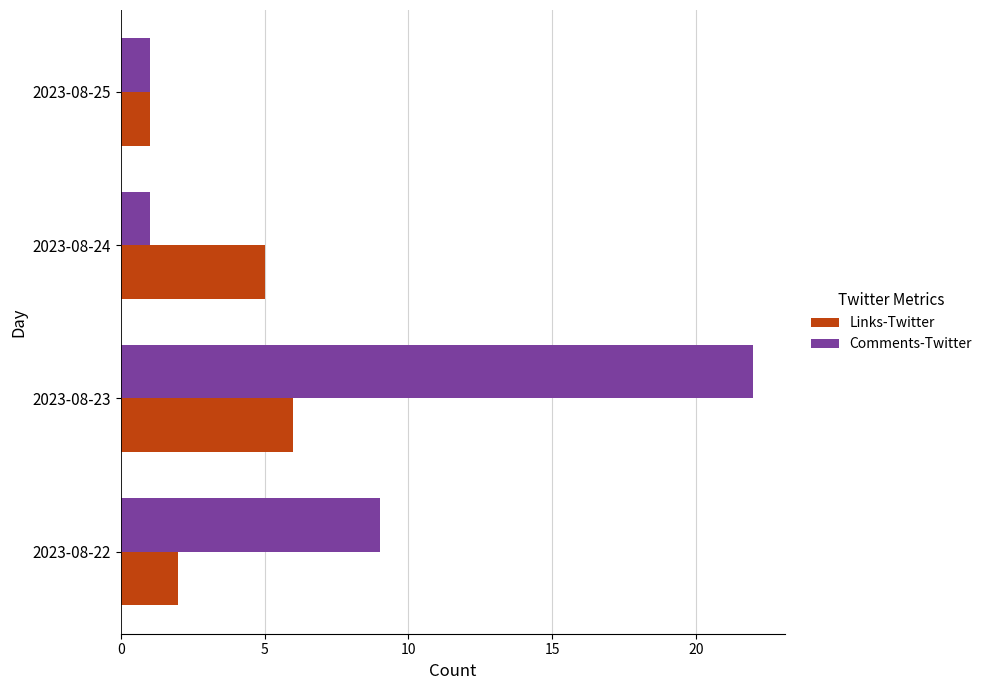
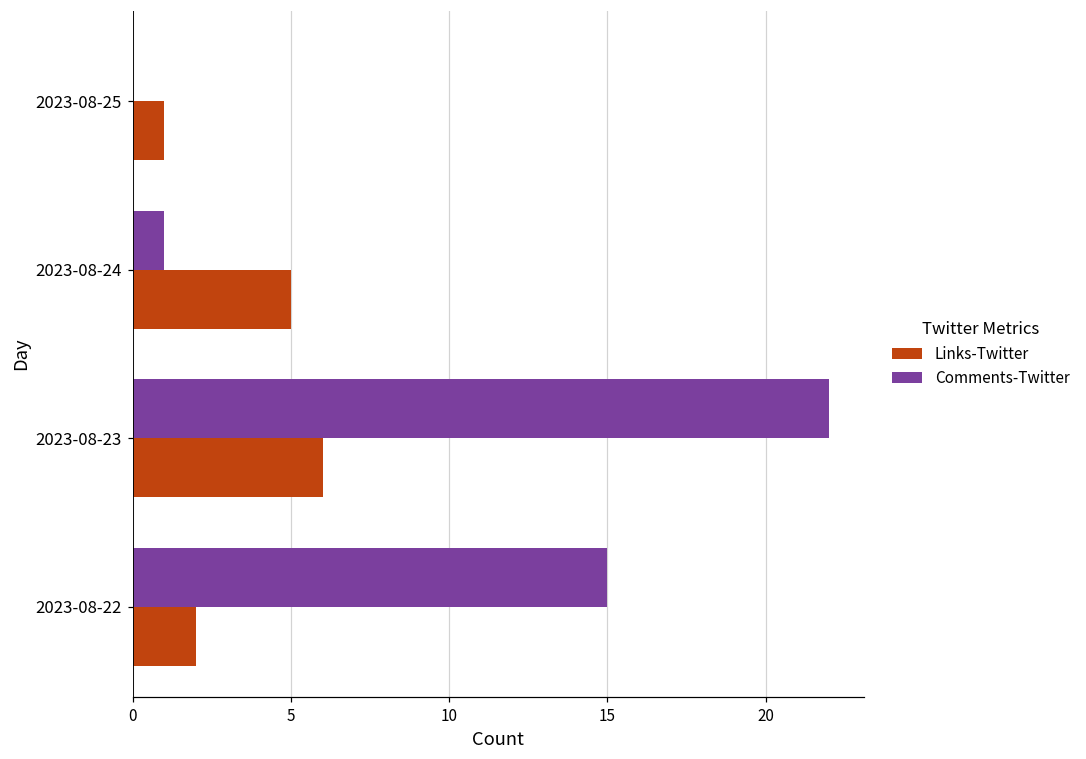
Comments-Twitter, 2023-08-25: 1 -> 0
Comments-Twitter, 2023-08-22: 9 -> 15
